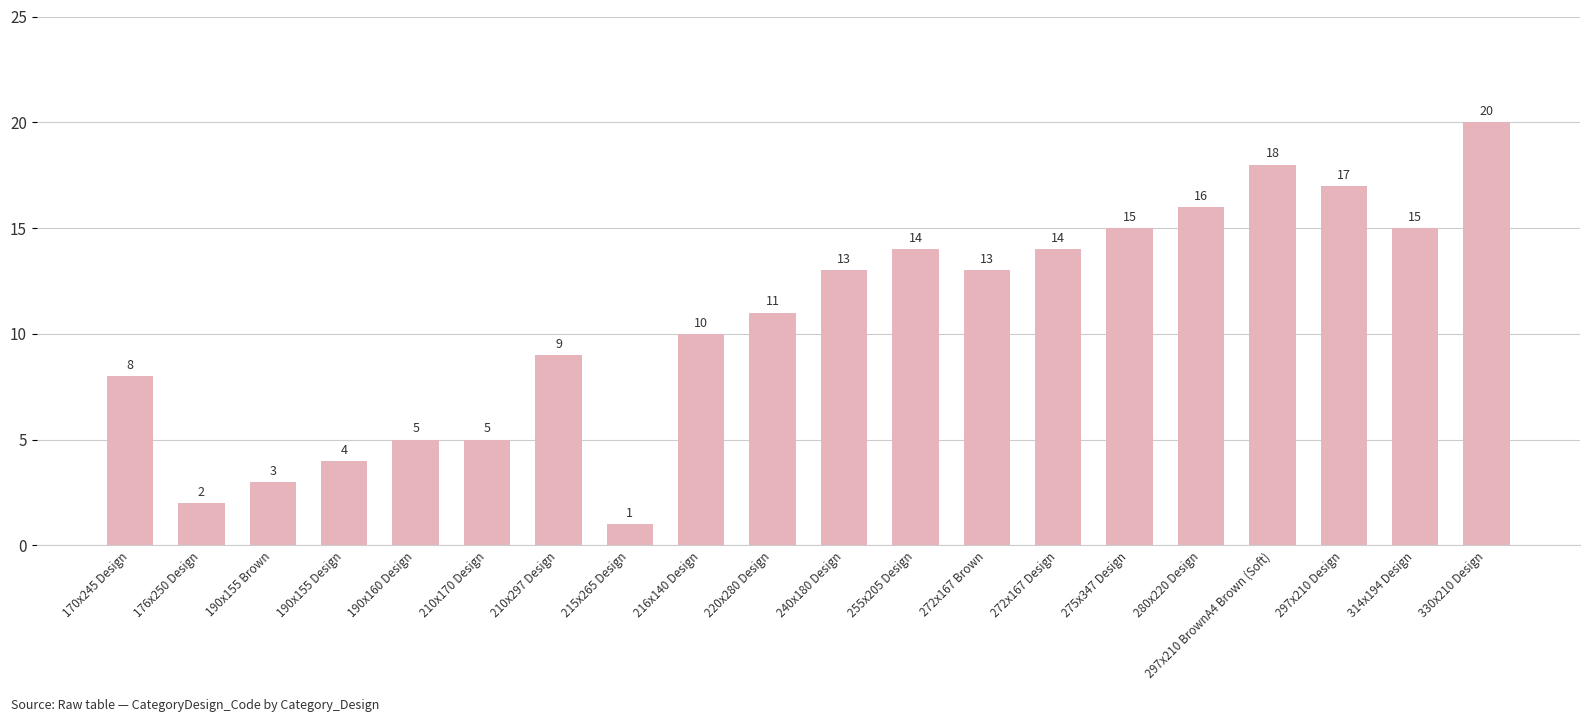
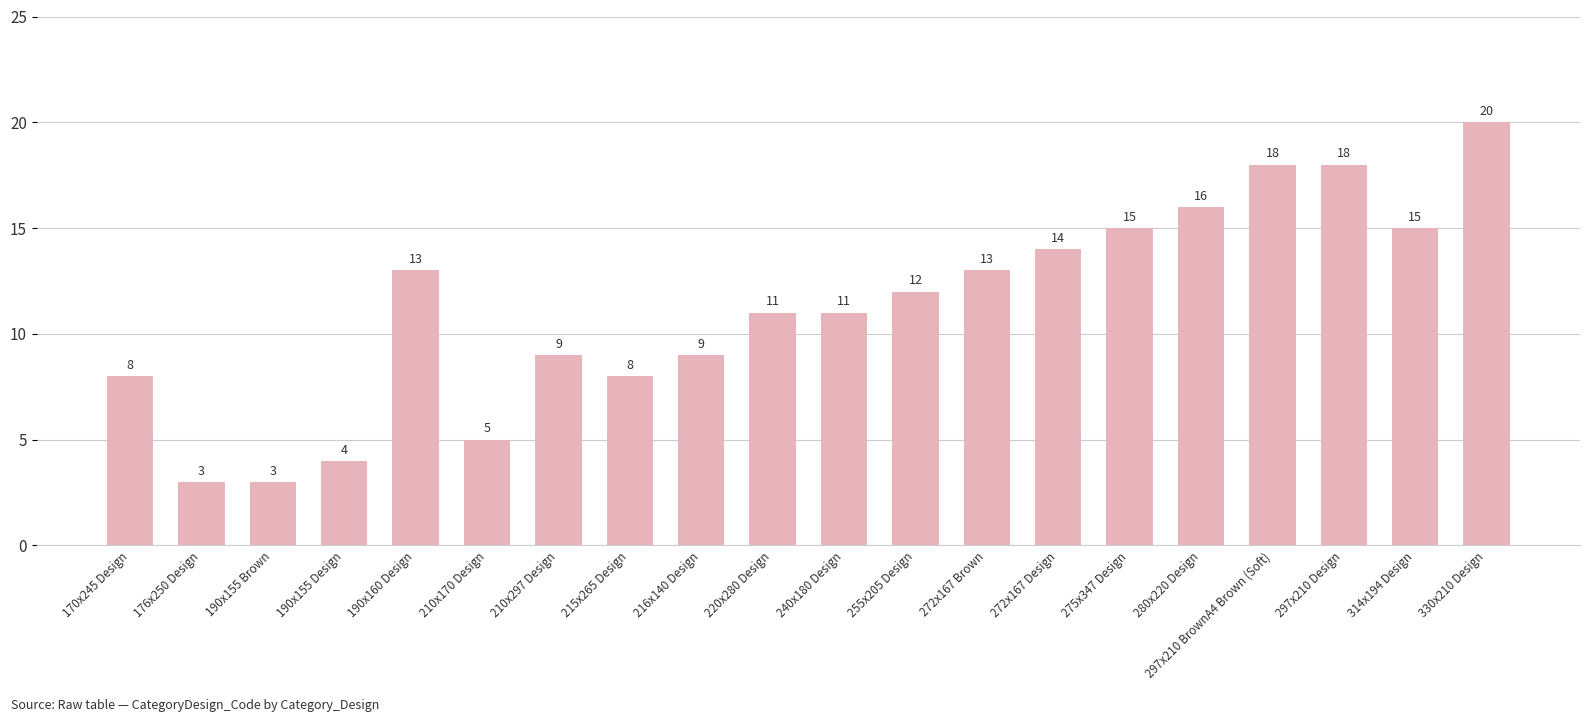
176x250 Design: 2 -> 3
190x160 Design: 5 -> 13
215x265 Design: 1 -> 8
216x140 Design: 10 -> 9
240x180 Design: 13 -> 11
255x205 Design: 14 -> 12
297x210 Design: 17 -> 18
